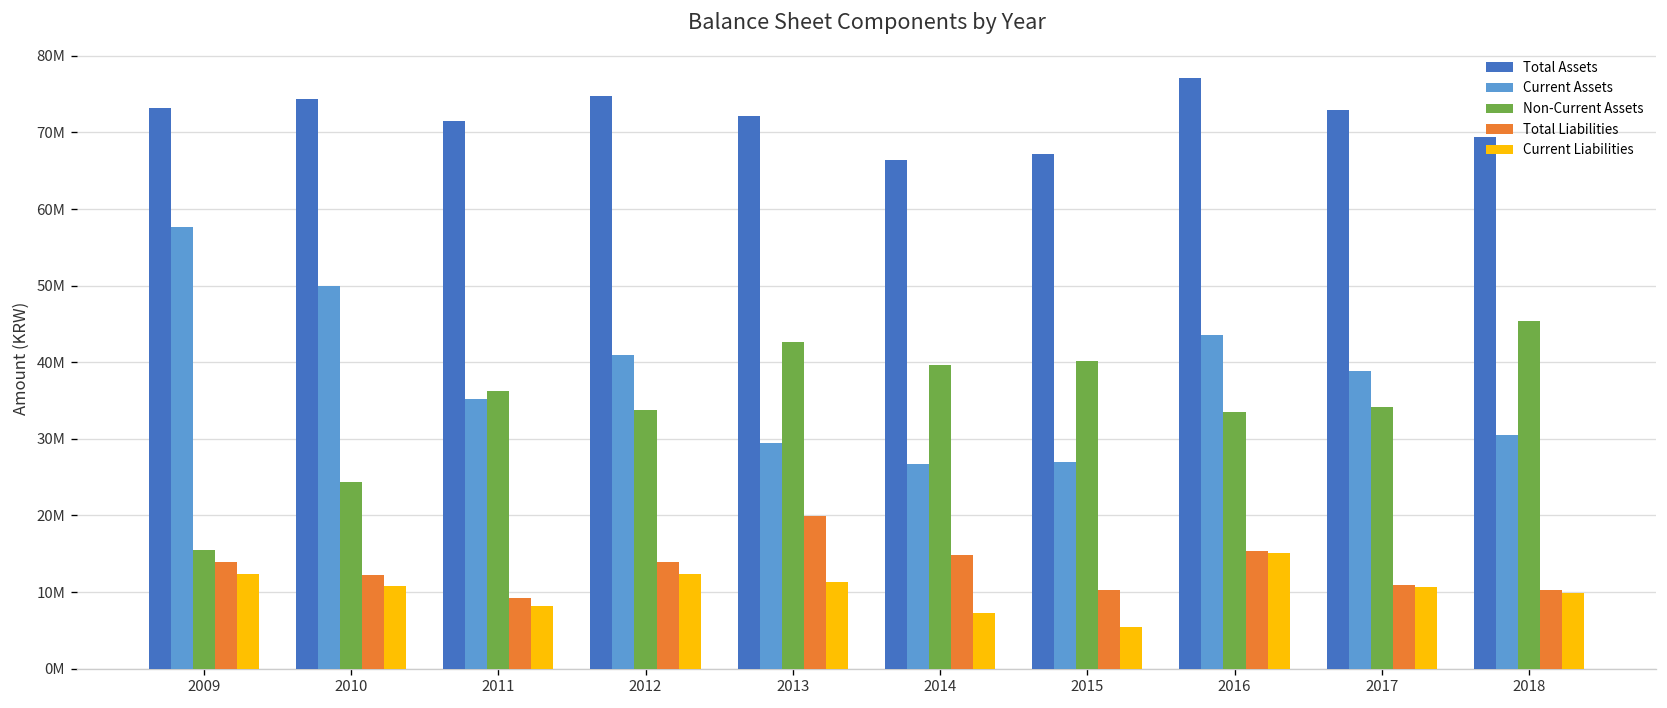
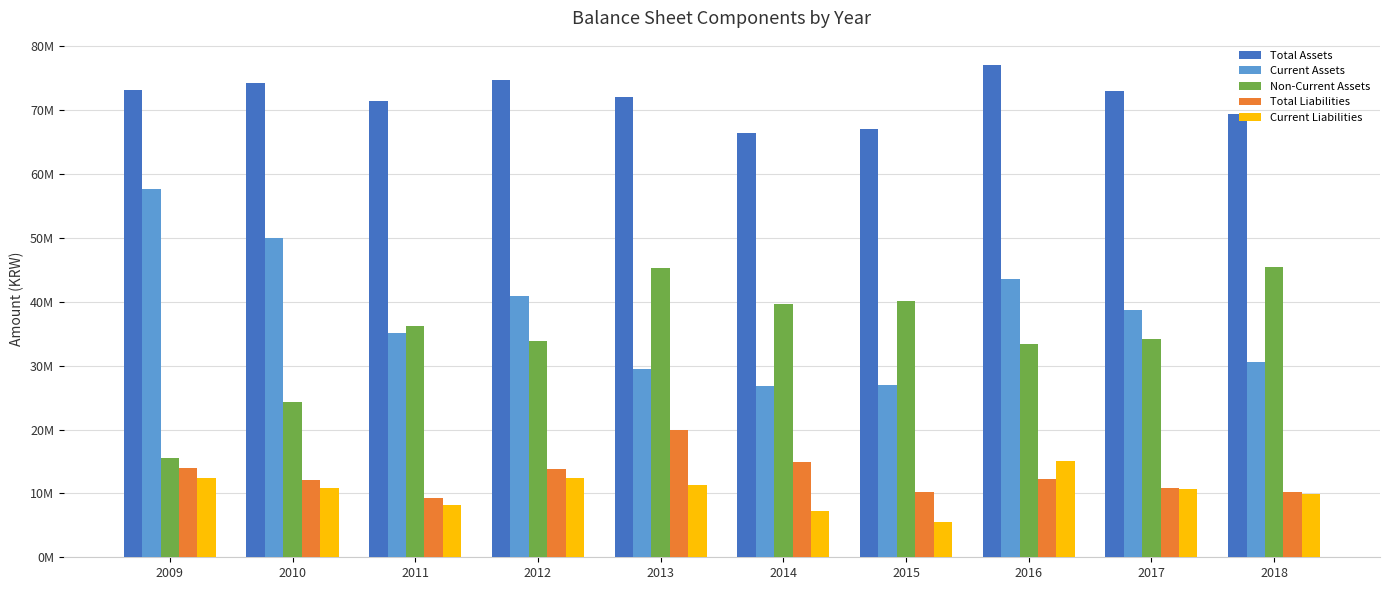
Non-Current Assets, 2013: 43000000 -> 45000000
Total Liabilities, 2016: 15000000 -> 12000000
